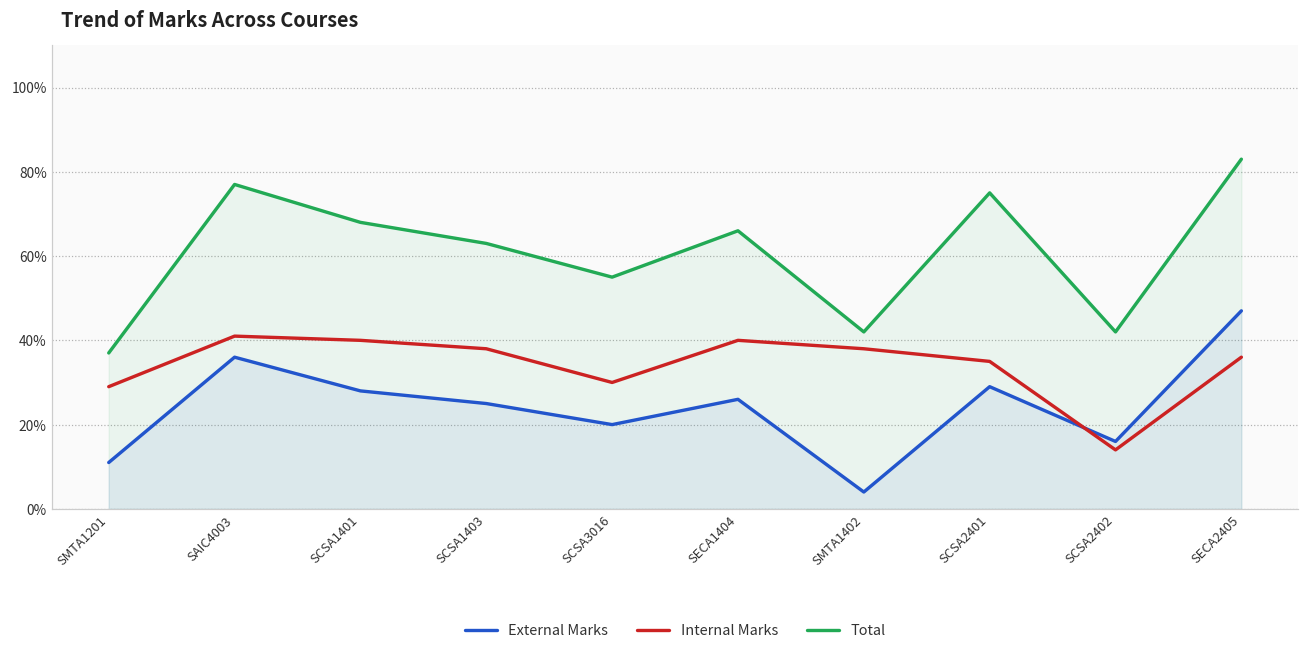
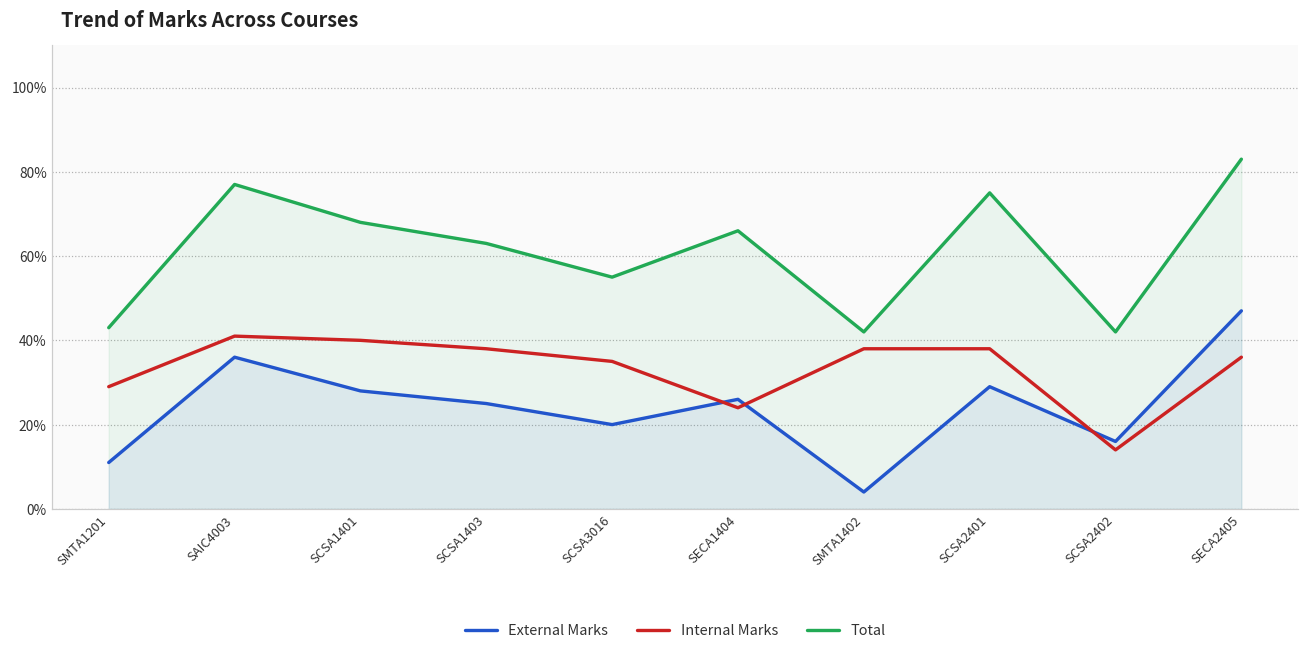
Total, SMTA1201: 37% -> 43%
Internal Marks, SCSA3016: 30% -> 35%
Internal Marks, SECA1404: 40% -> 24%
Internal Marks, SCSA2401: 35% -> 38%
